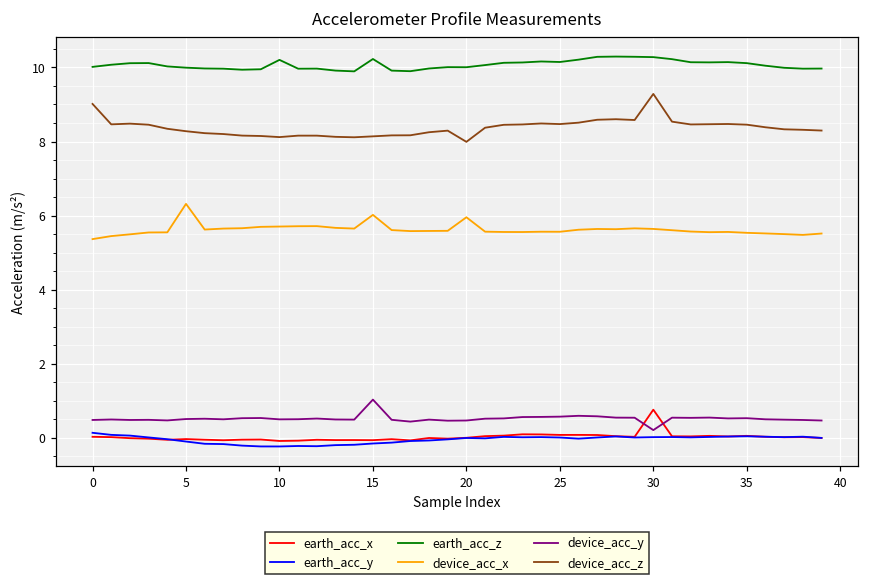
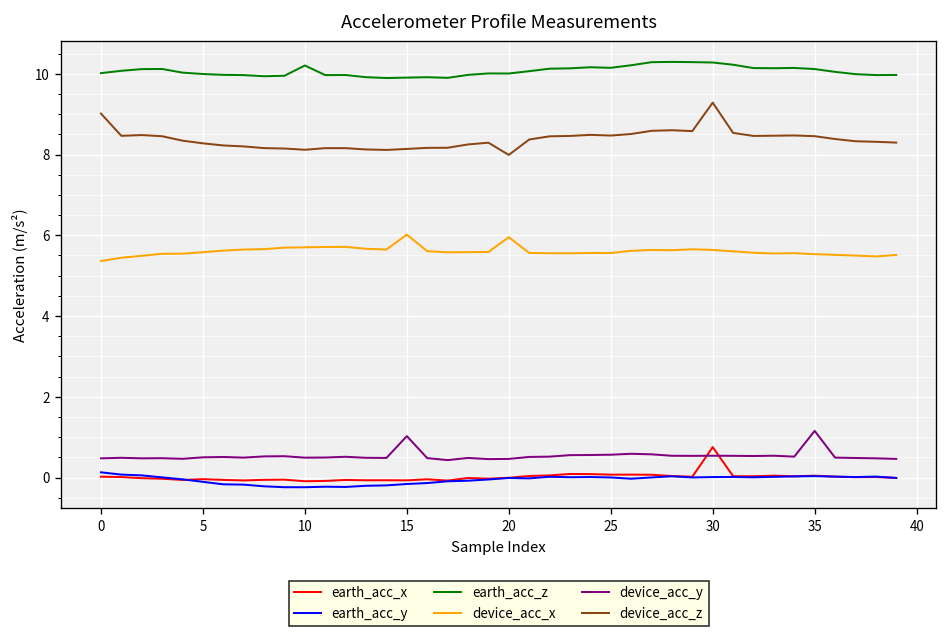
device_acc_x, 5: 6.3 -> 5.6
earth_acc_z, 15: 10.2 -> 9.9
device_acc_y, 30: 0.2 -> 0.5
device_acc_y, 35: 0.5 -> 1.2
